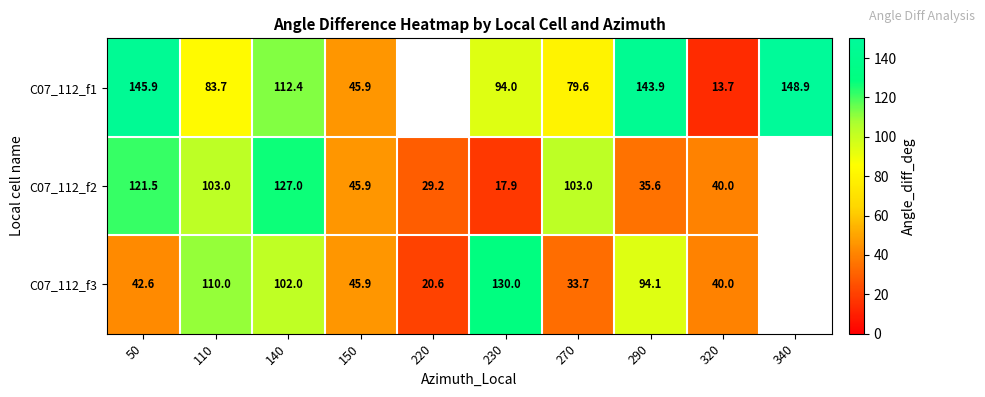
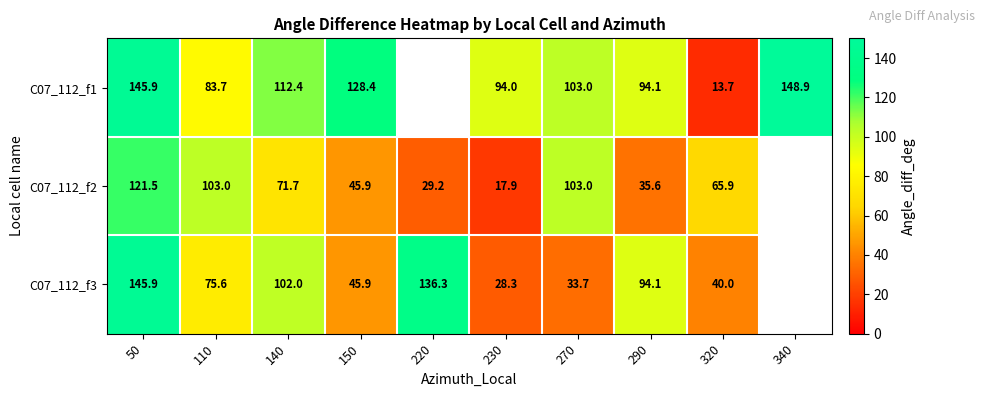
C07_112_f1, 150: 45.9 -> 128.4
C07_112_f1, 270: 79.6 -> 103.0
C07_112_f1, 290: 143.9 -> 94.1
C07_112_f2, 140: 127.0 -> 71.7
C07_112_f2, 320: 40.0 -> 65.9
C07_112_f3, 50: 42.6 -> 145.9
C07_112_f3, 110: 110.0 -> 75.6
C07_112_f3, 220: 20.6 -> 136.3
C07_112_f3, 230: 130.0 -> 28.3
